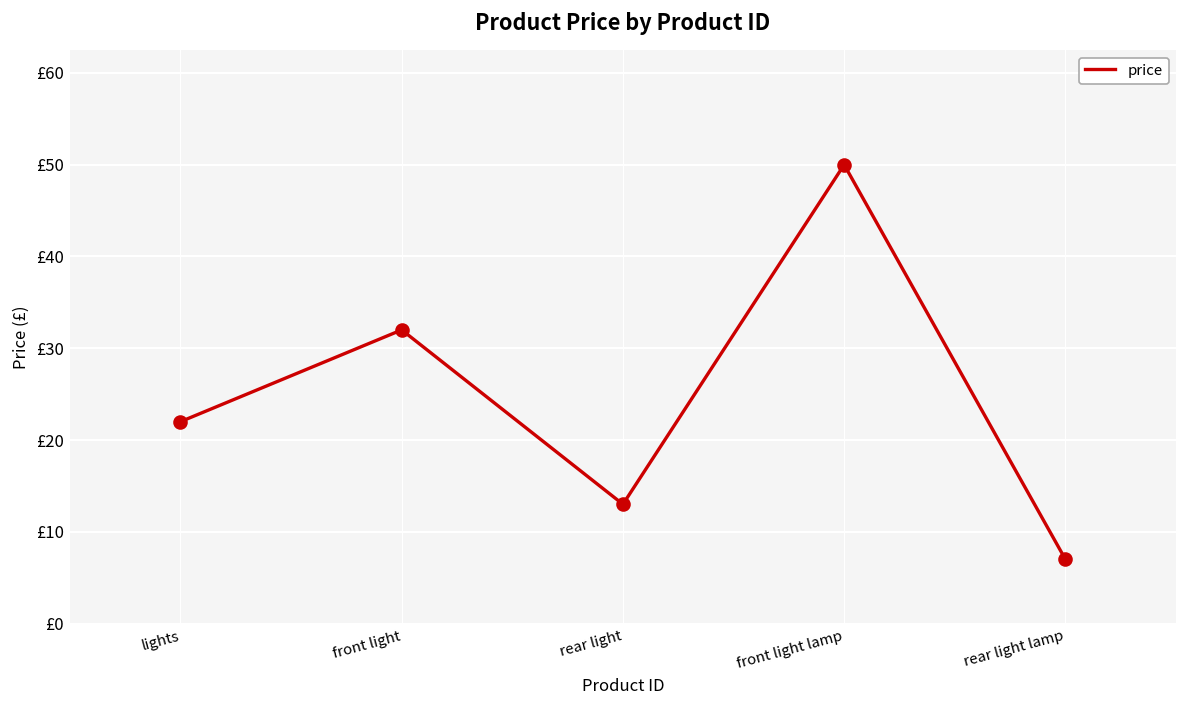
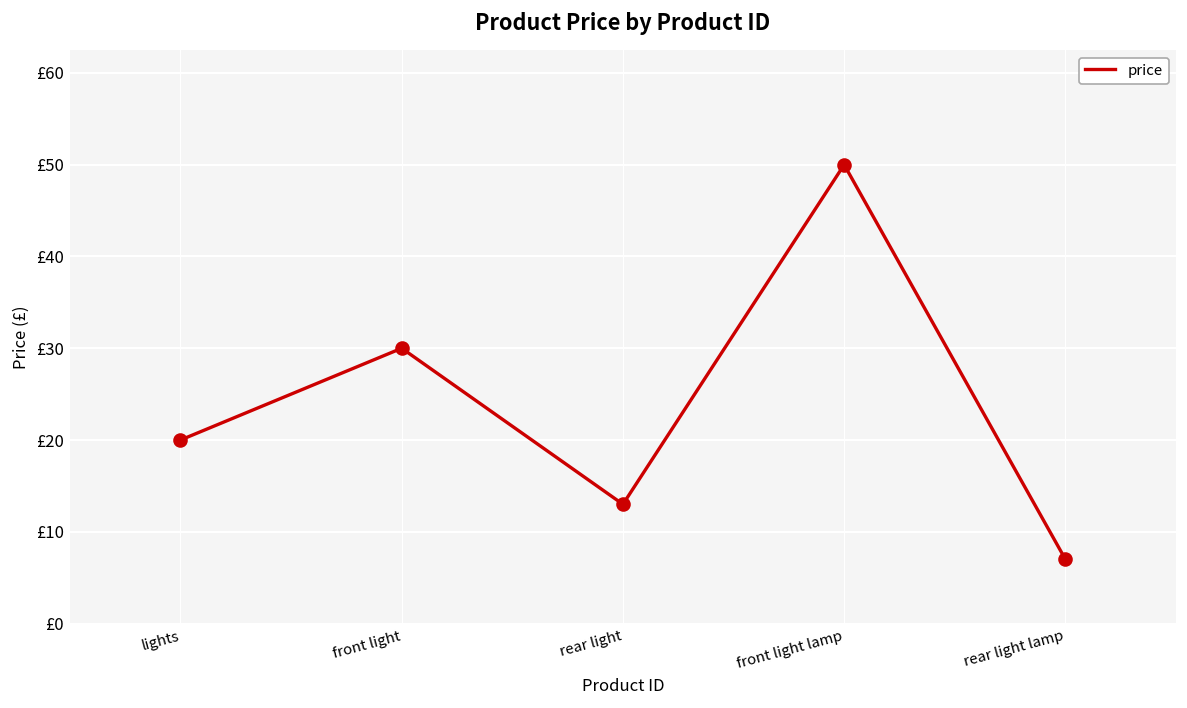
lights: £22 -> £20
front light: £32 -> £30
